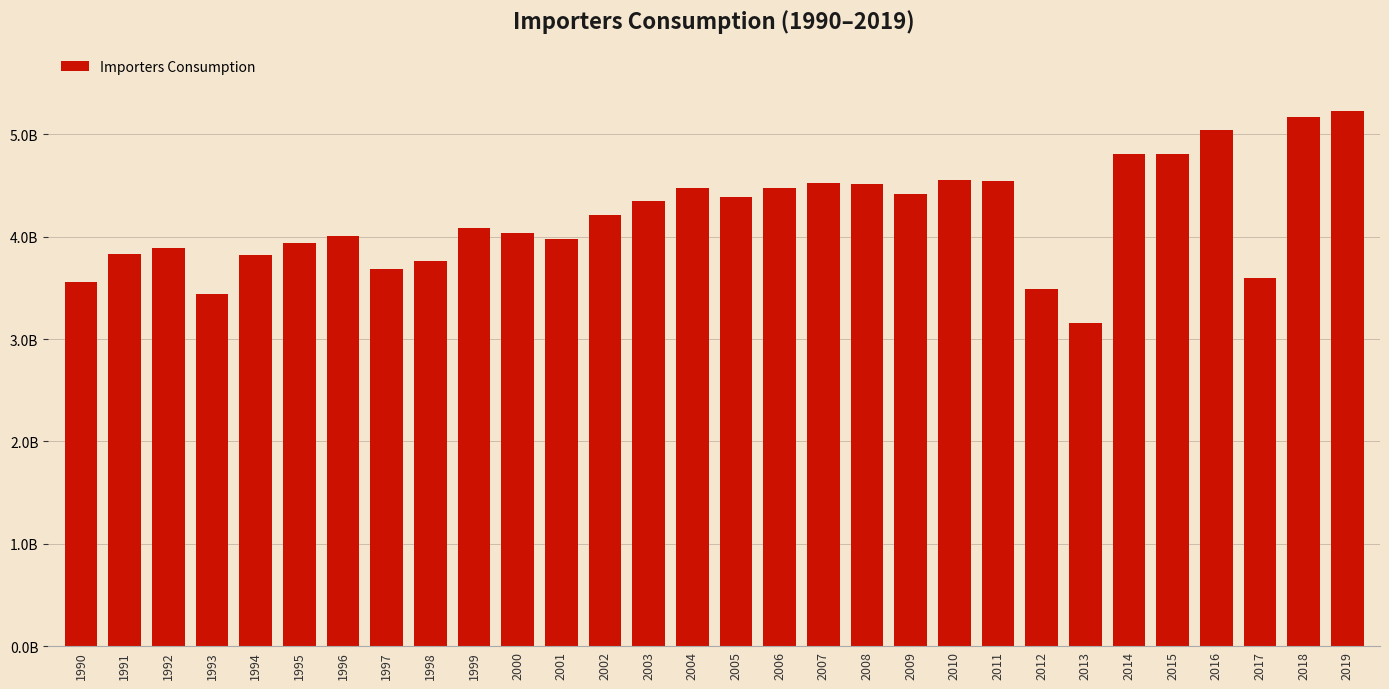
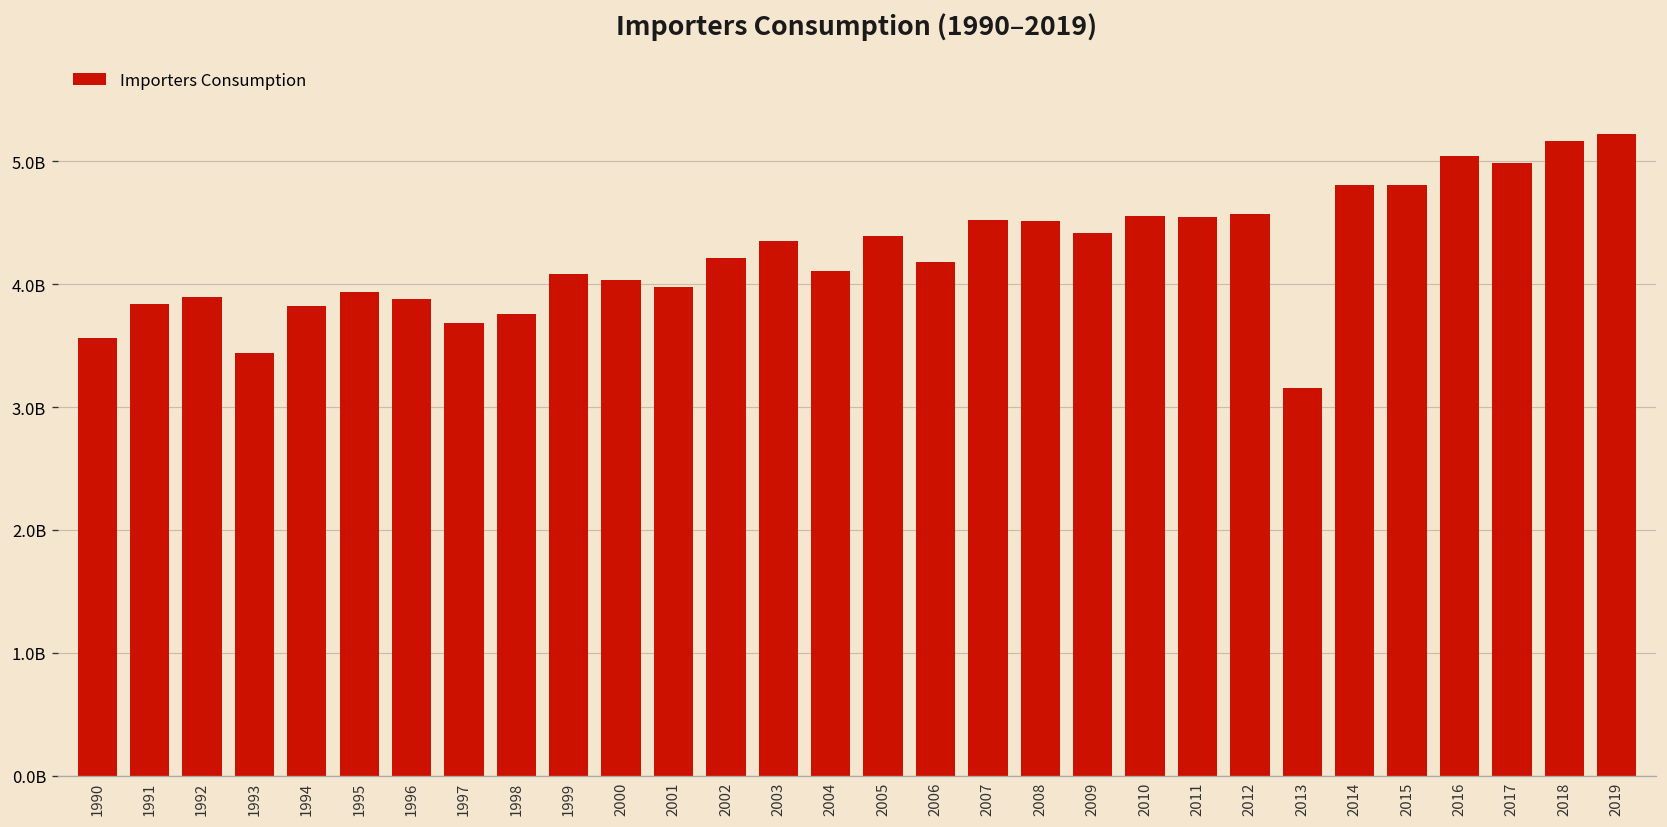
1996: 4010000000 -> 3880000000
2004: 4480000000 -> 4110000000
2006: 4480000000 -> 4180000000
2012: 3490000000 -> 4570000000
2017: 3600000000 -> 4990000000
